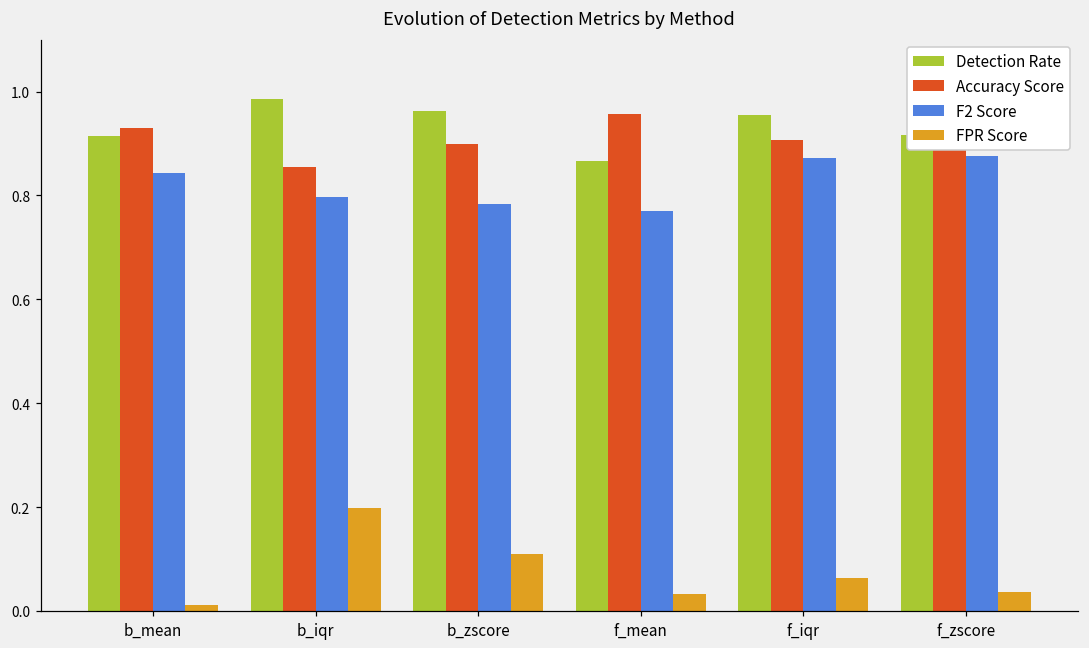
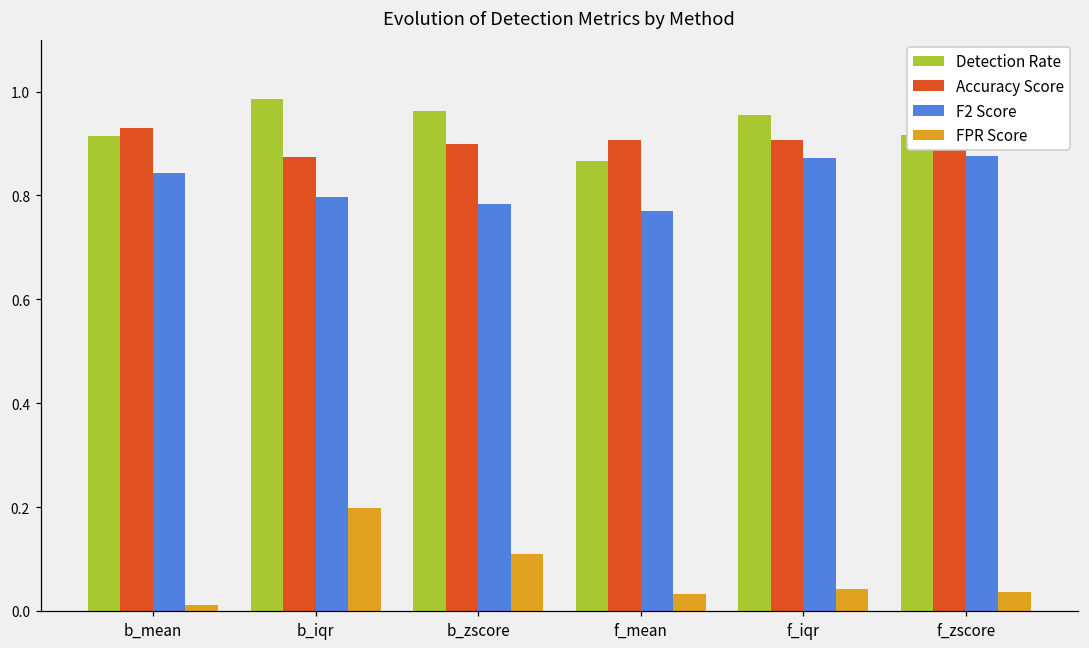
Accuracy Score, b_iqr: 0.85 -> 0.87
Accuracy Score, f_mean: 0.96 -> 0.91
FPR Score, f_iqr: 0.06 -> 0.04
